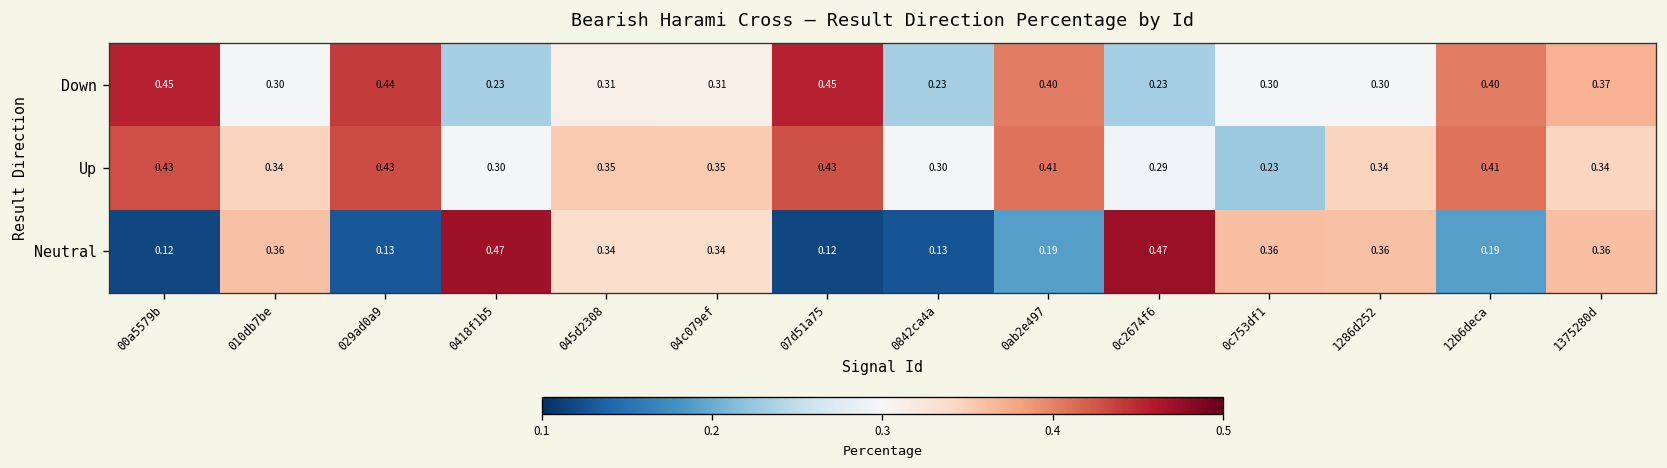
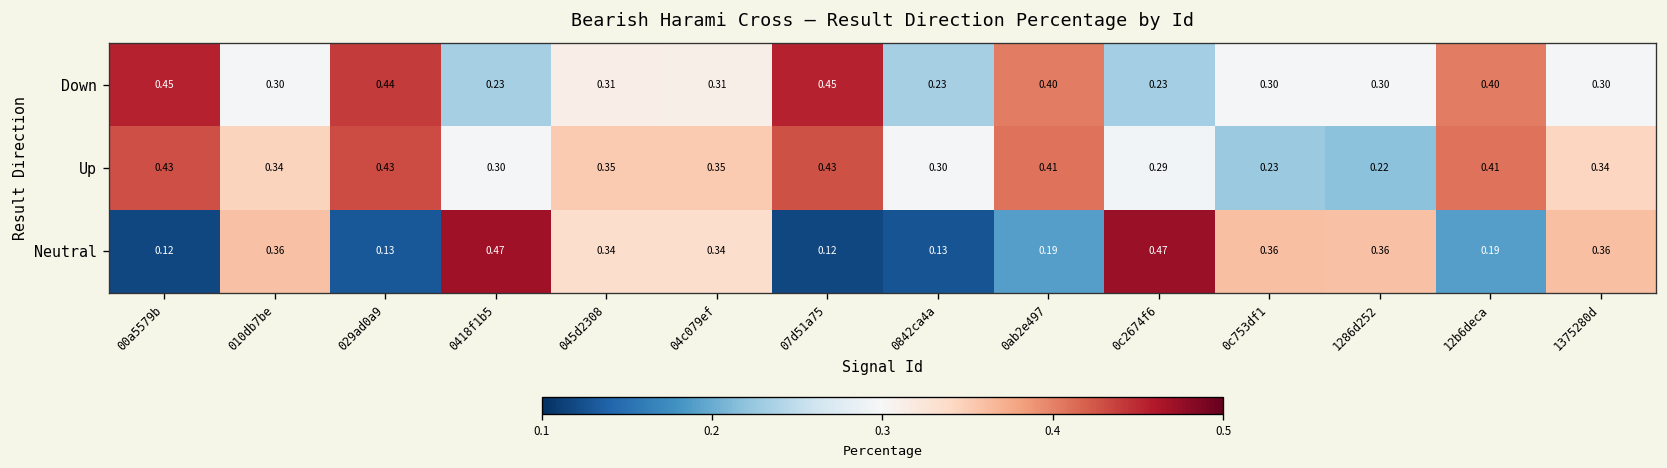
Down, 1375280d: 0.37 -> 0.30
Up, 1286d252: 0.34 -> 0.22
